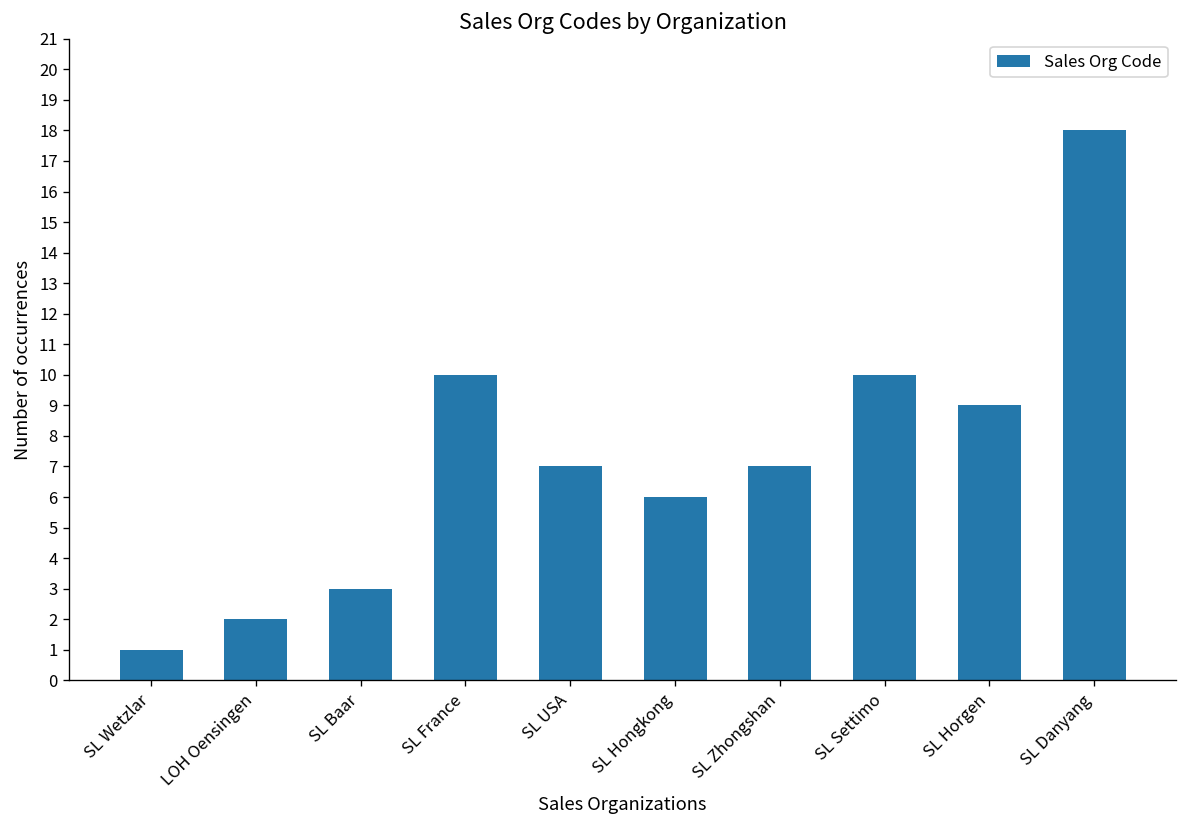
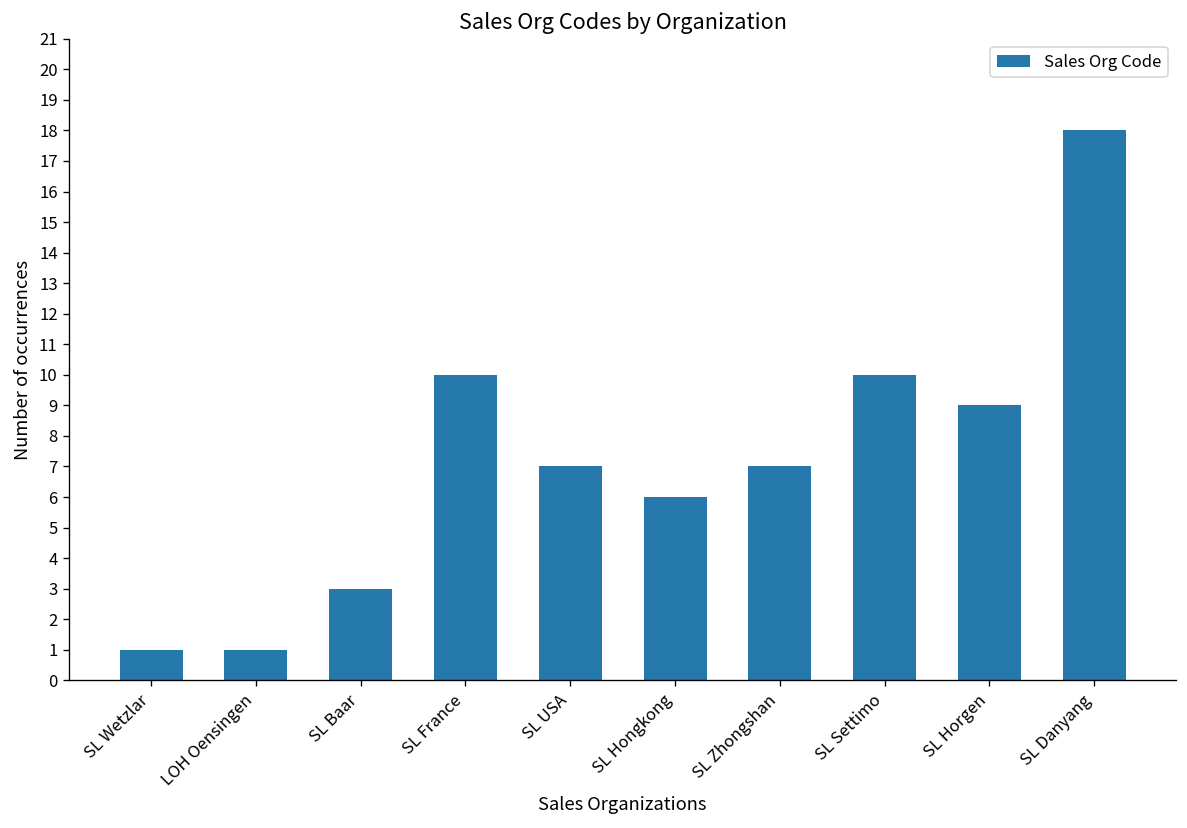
LOH Oensingen: 2 -> 1
